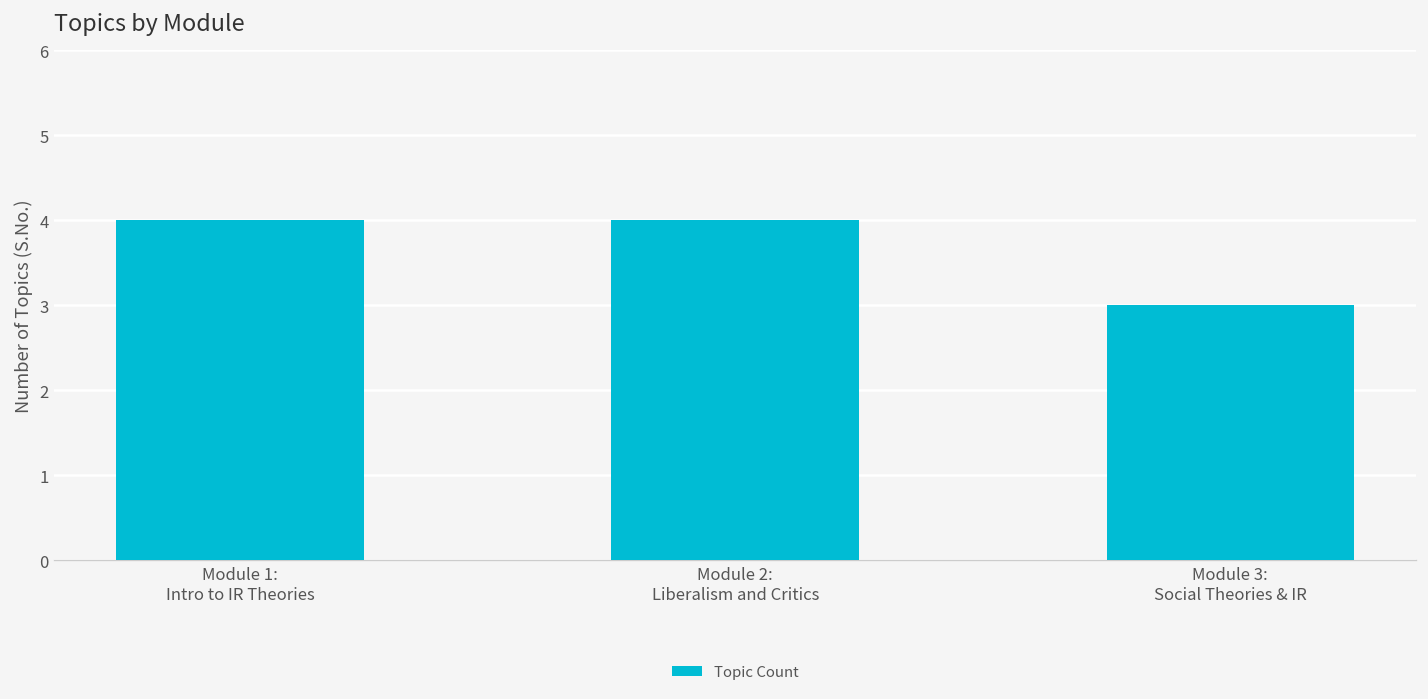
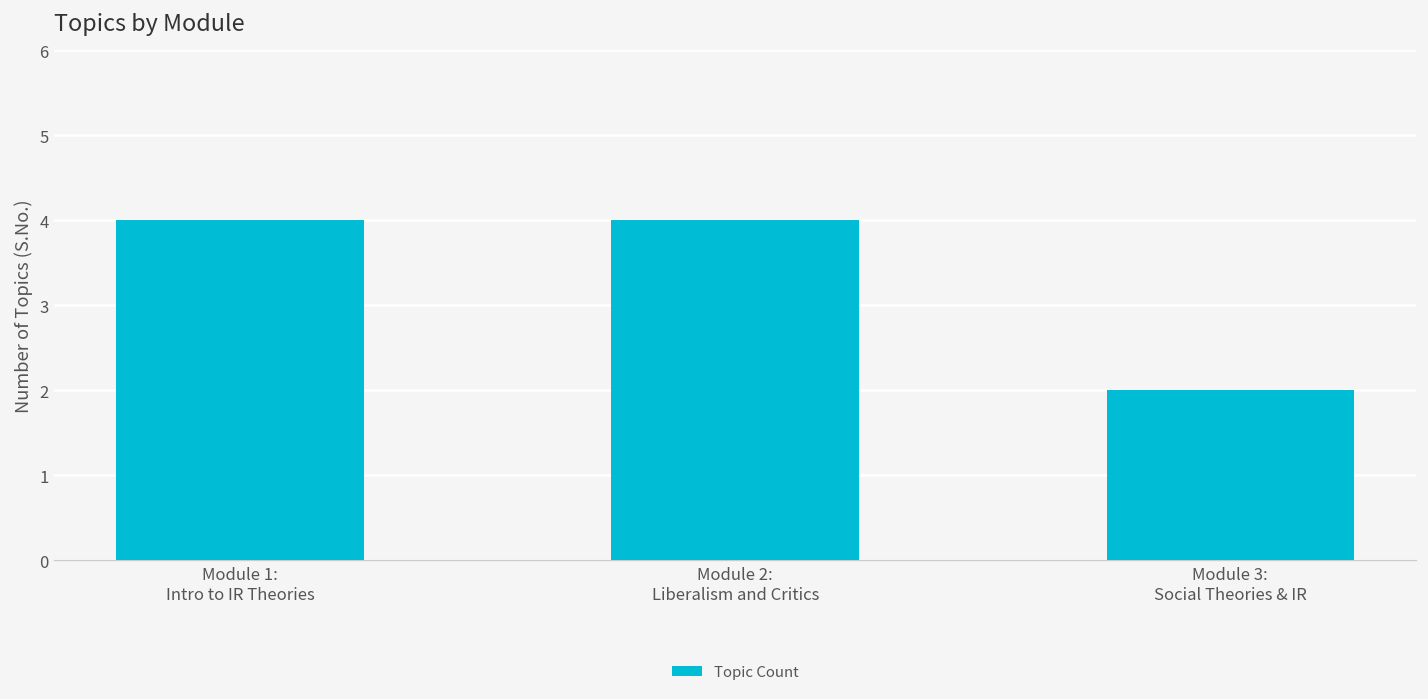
Module 3: Social Theories & IR: 3 -> 2
